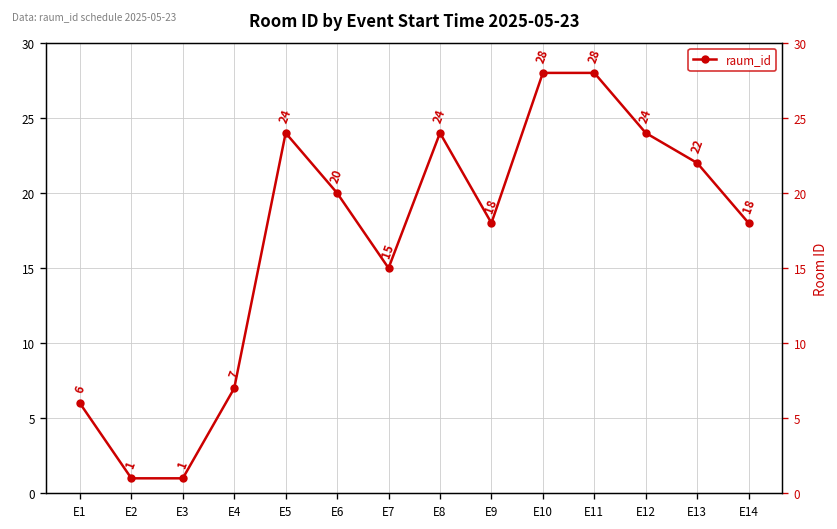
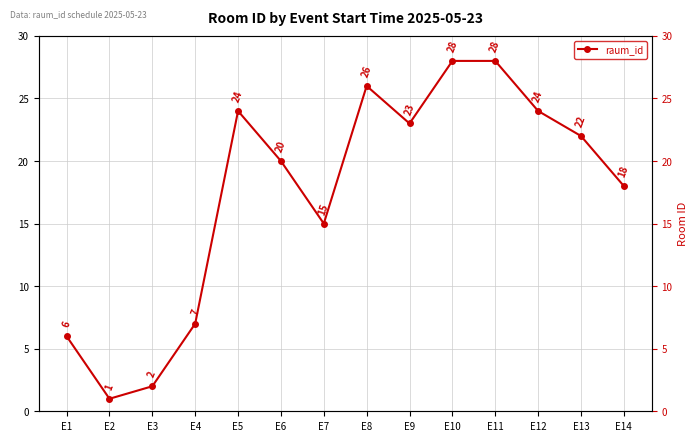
E3: 1 -> 2
E8: 24 -> 26
E9: 18 -> 23
